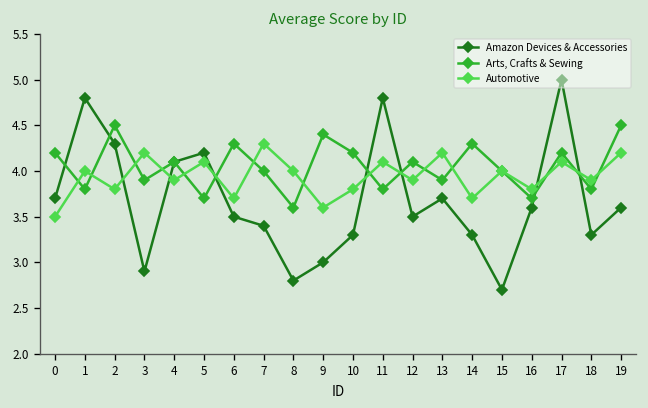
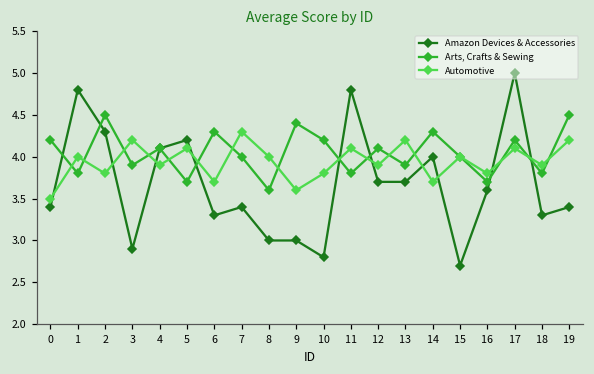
Amazon Devices & Accessories, 0: 3.7 -> 3.4
Amazon Devices & Accessories, 6: 3.5 -> 3.3
Amazon Devices & Accessories, 8: 2.8 -> 3.0
Amazon Devices & Accessories, 10: 3.3 -> 2.8
Amazon Devices & Accessories, 12: 3.5 -> 3.7
Amazon Devices & Accessories, 14: 3.3 -> 4.0
Amazon Devices & Accessories, 19: 3.6 -> 3.4
